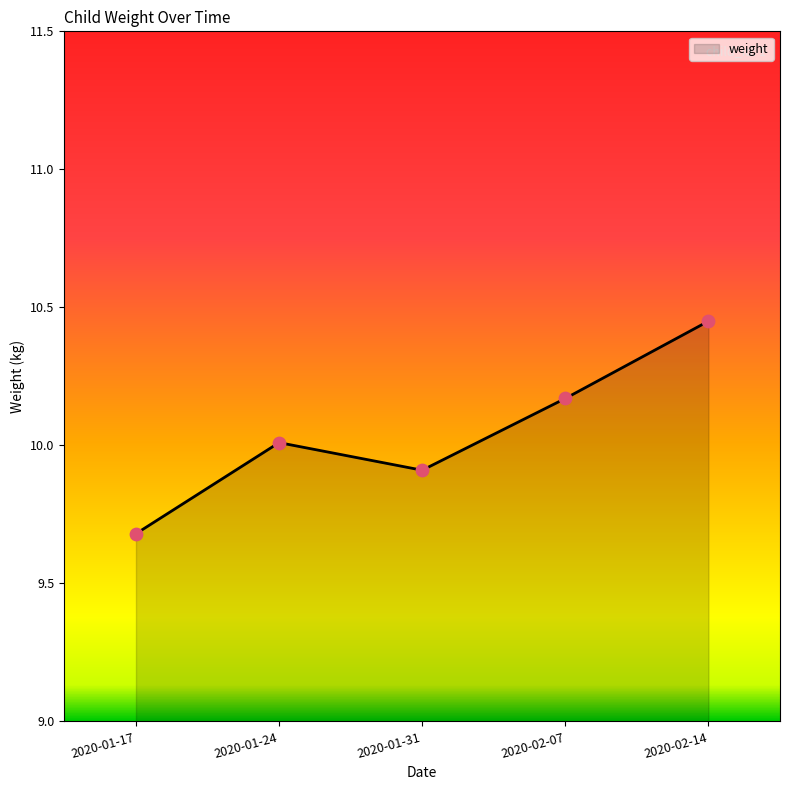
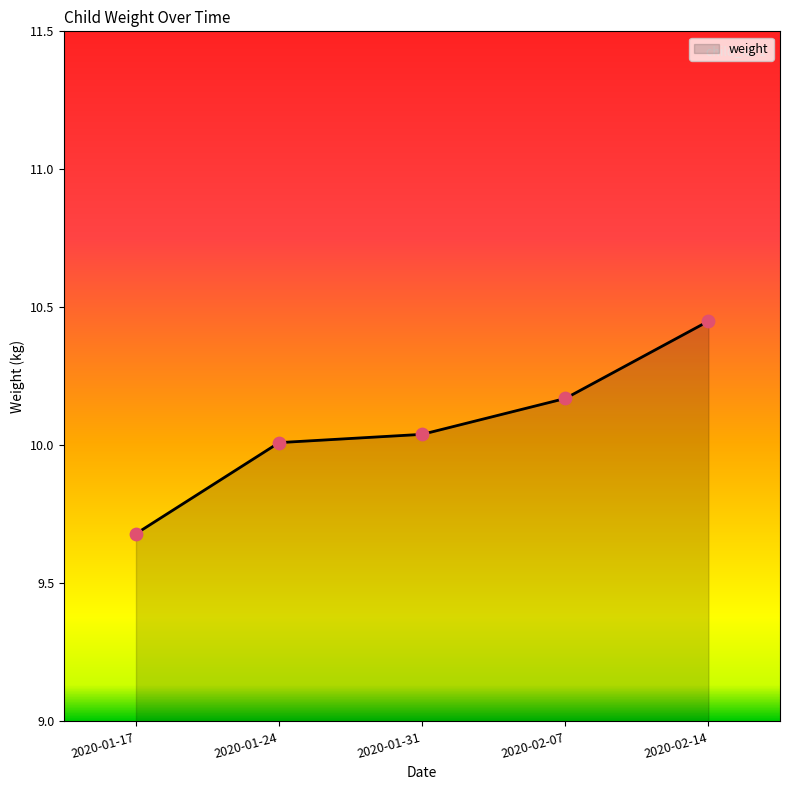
2020-01-31: 9.91 -> 10.04
